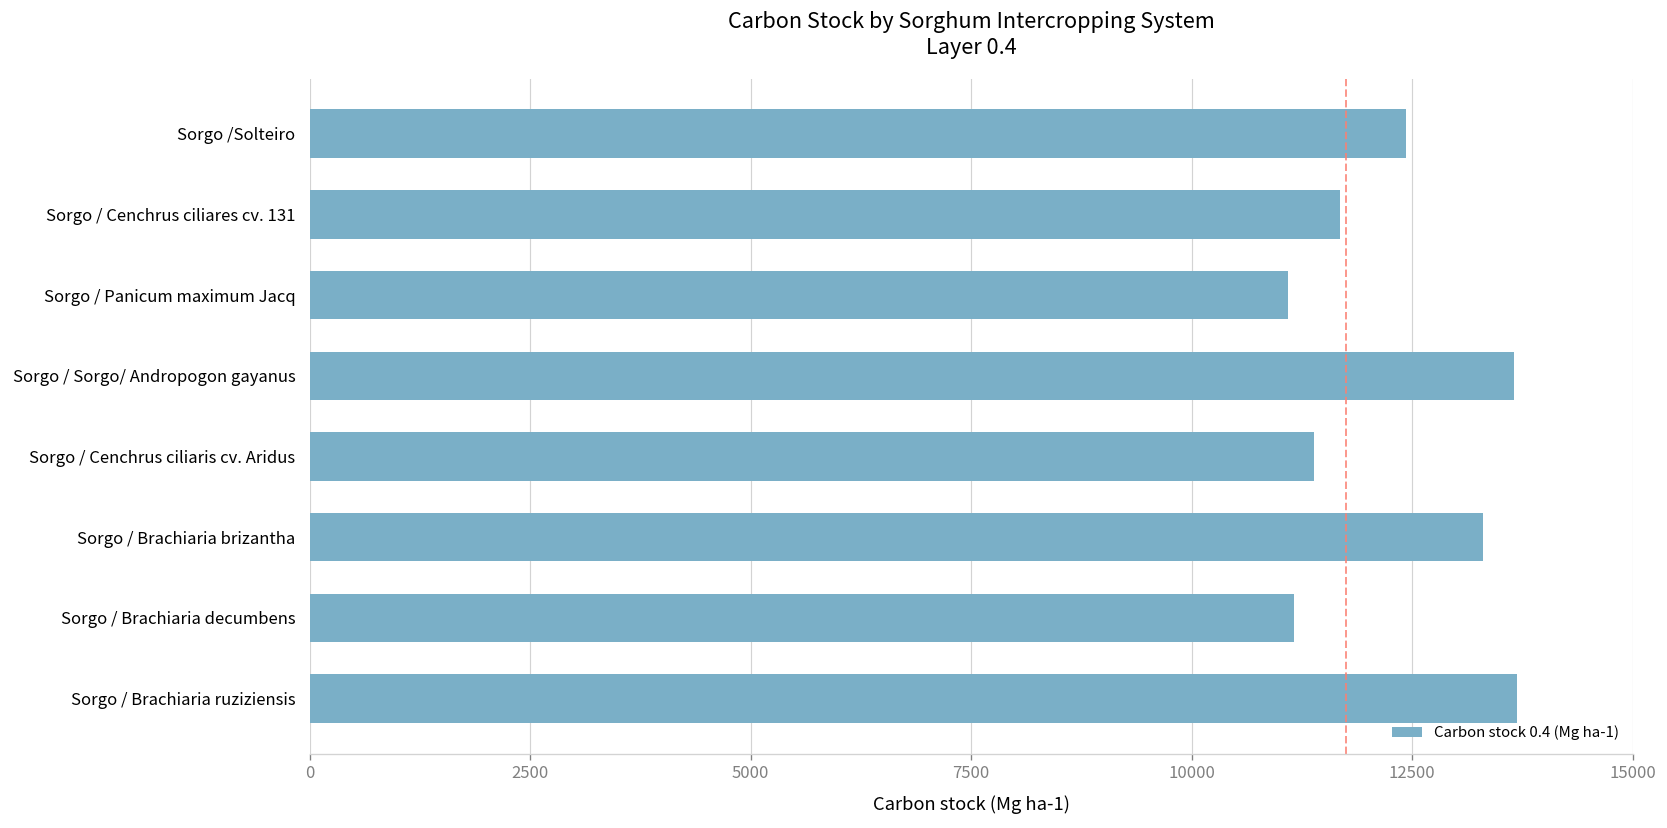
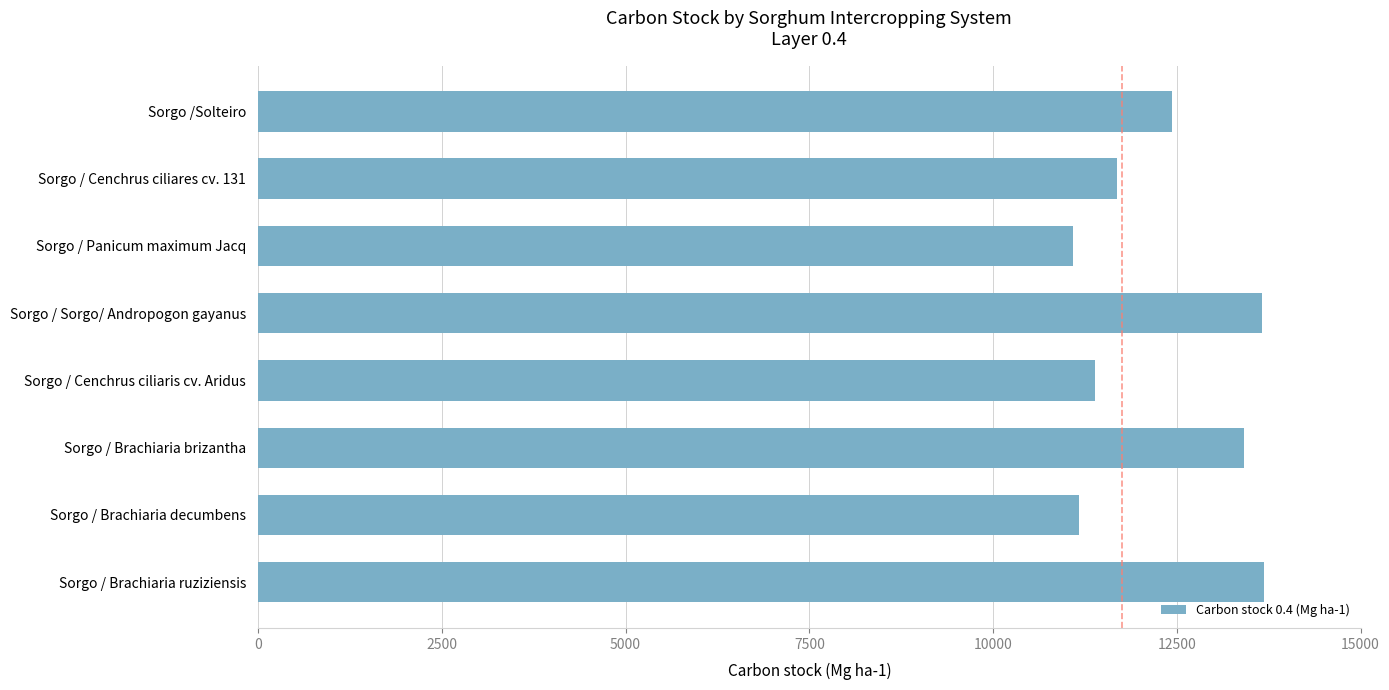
Sorgo / Brachiaria brizantha: 13300 -> 13400
